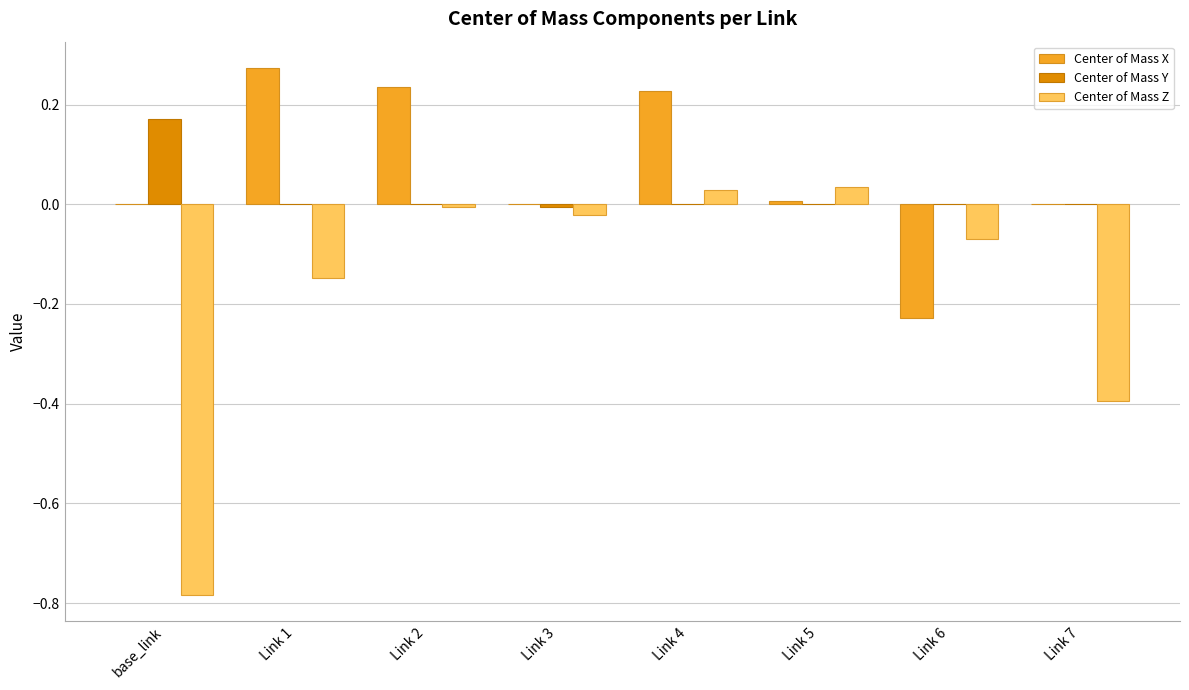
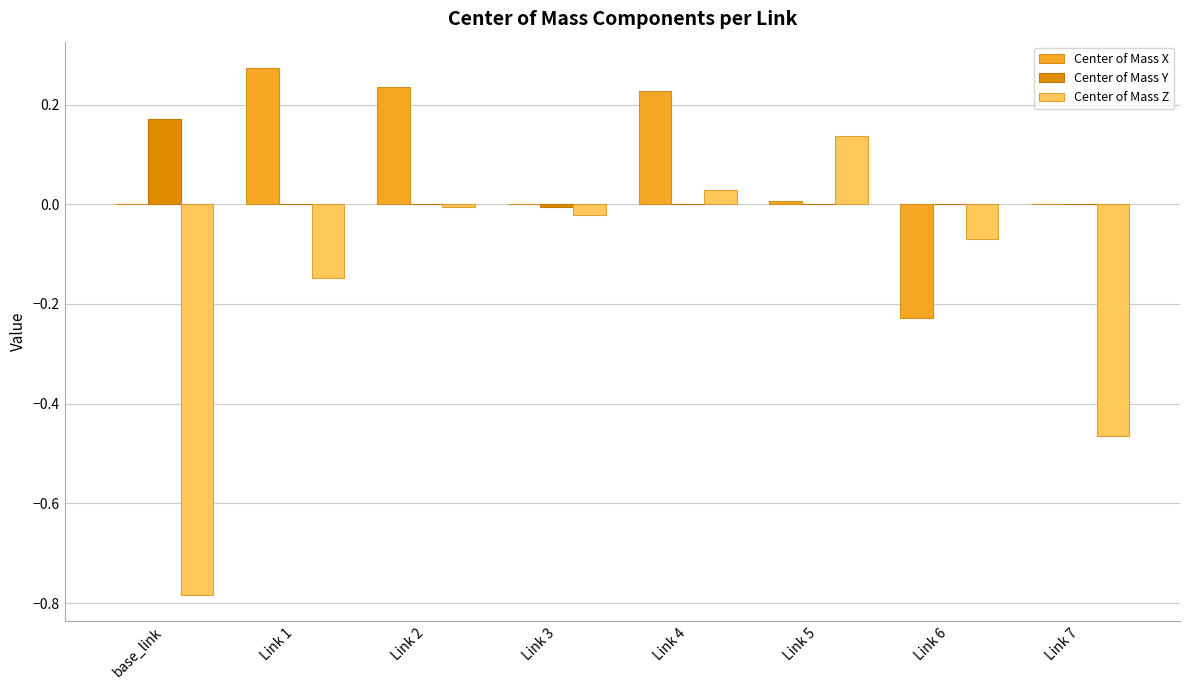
Center of Mass Z, Link 5: 0.04 -> 0.14
Center of Mass Z, Link 7: -0.39 -> -0.46
